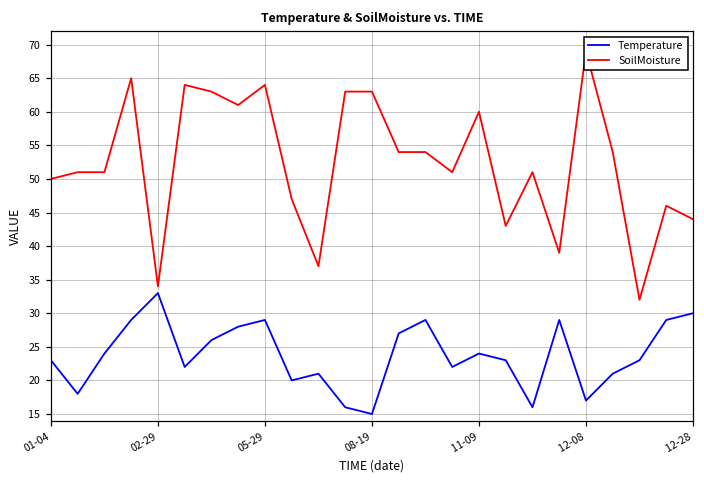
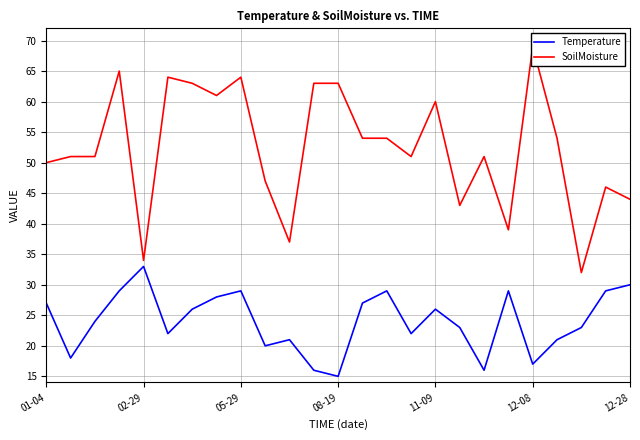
Temperature, 01-04: 23 -> 27
Temperature, 11-09: 24 -> 26
